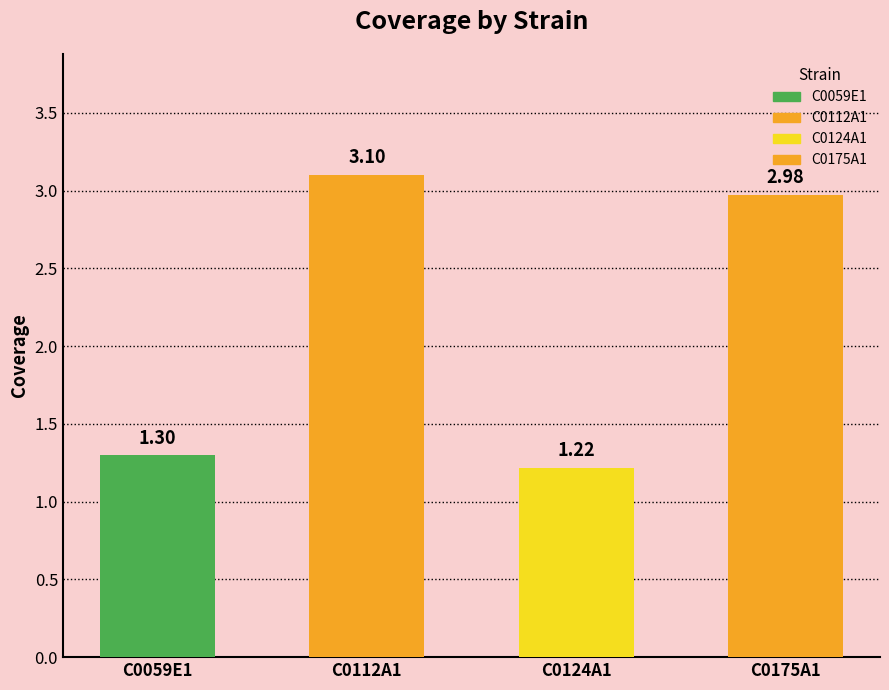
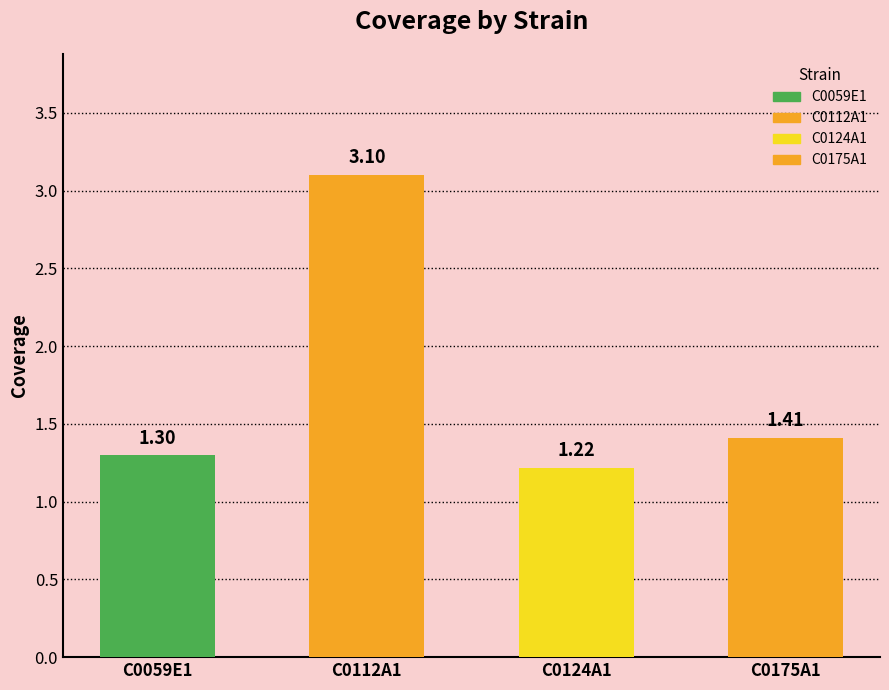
C0175A1: 2.98 -> 1.41
